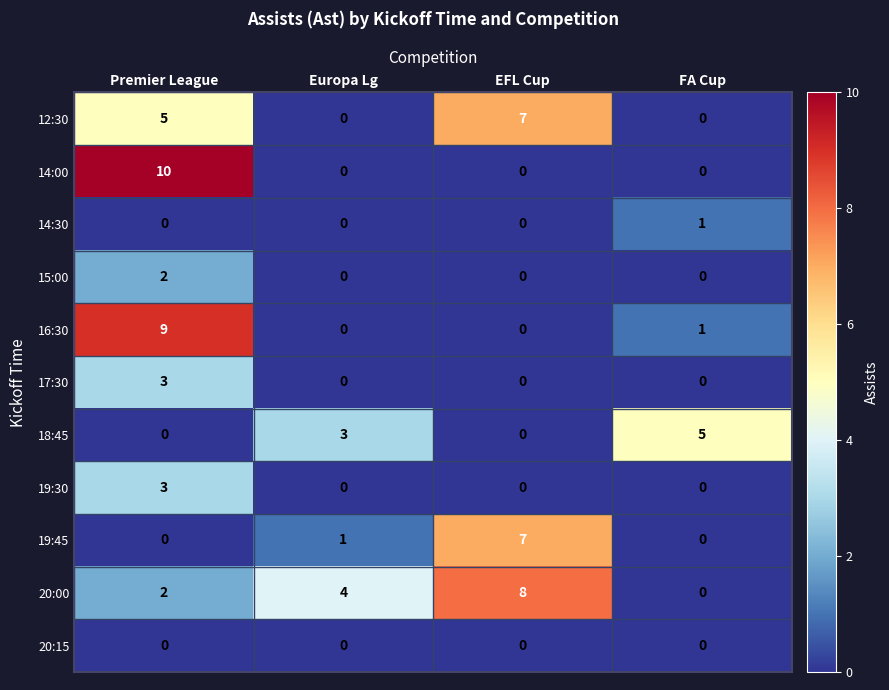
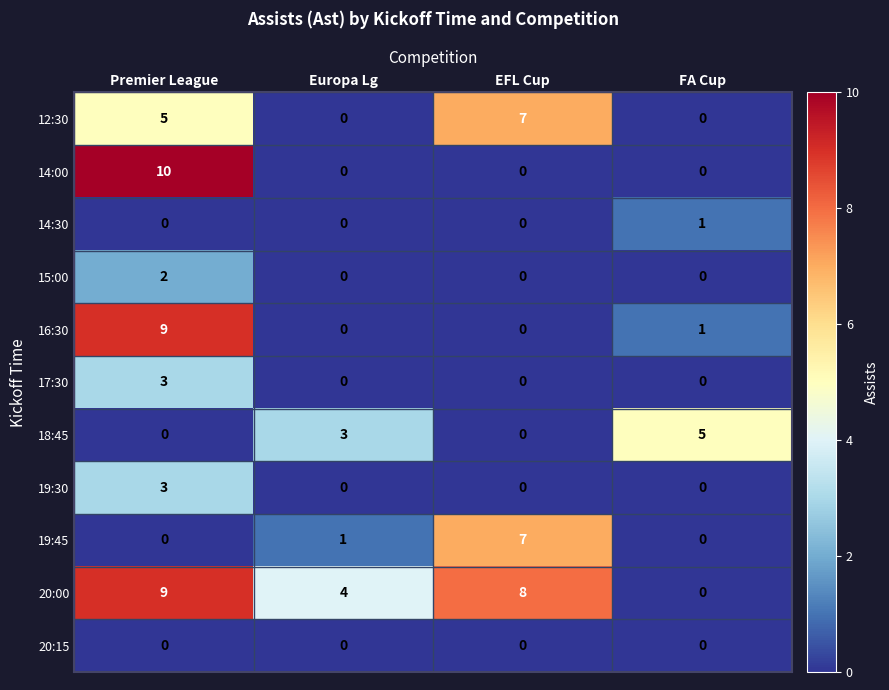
20:00, Premier League: 2 -> 9
